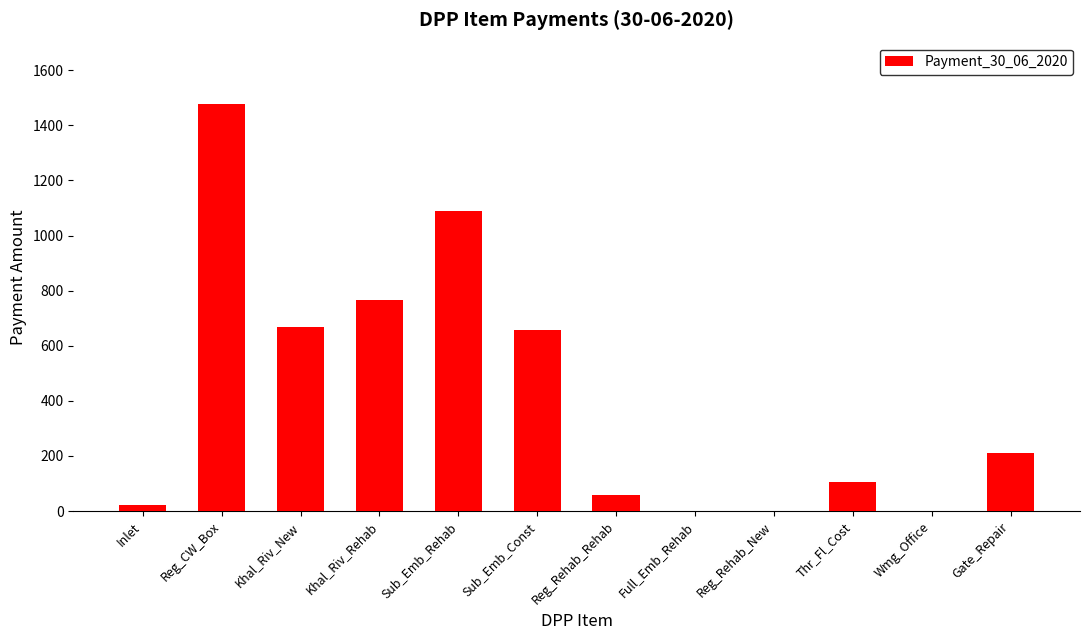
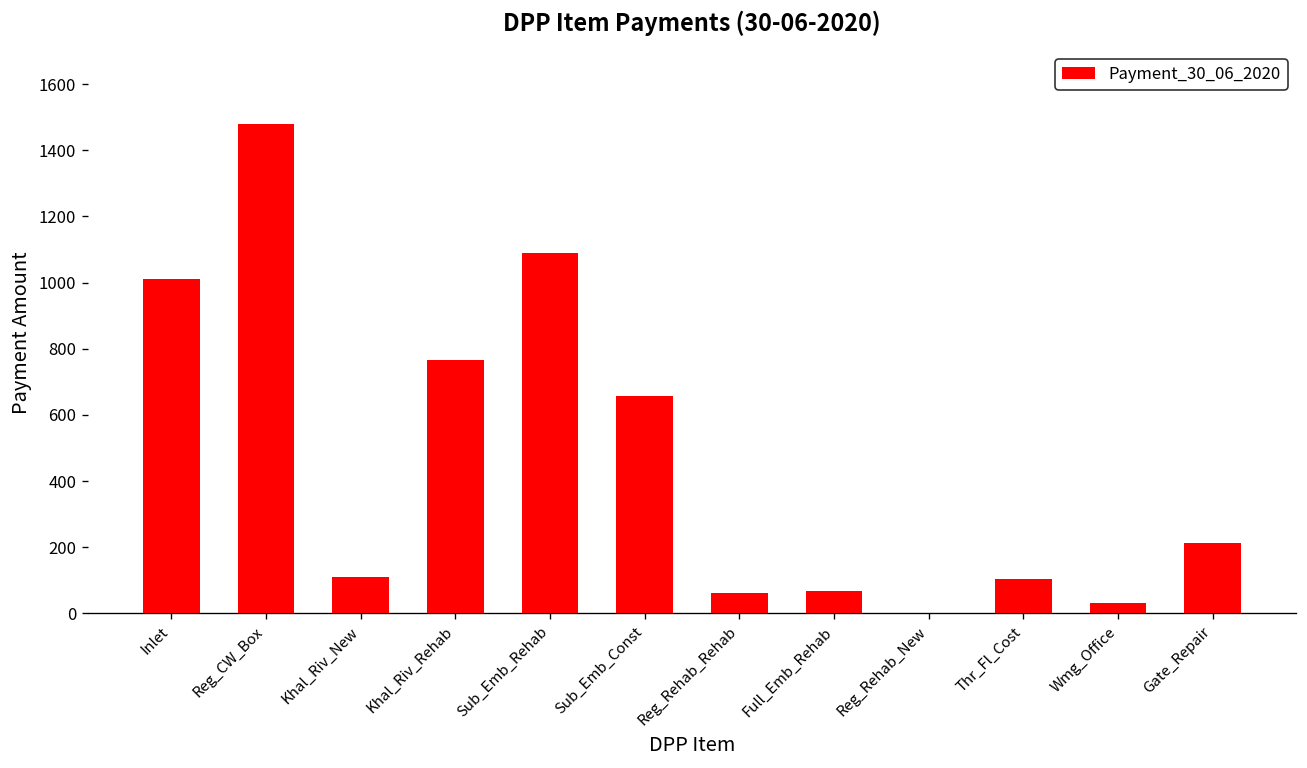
Inlet: 20 -> 1010
Khal_Riv_New: 670 -> 110
Full_Emb_Rehab: 0 -> 70
Wmg_Office: 0 -> 30
